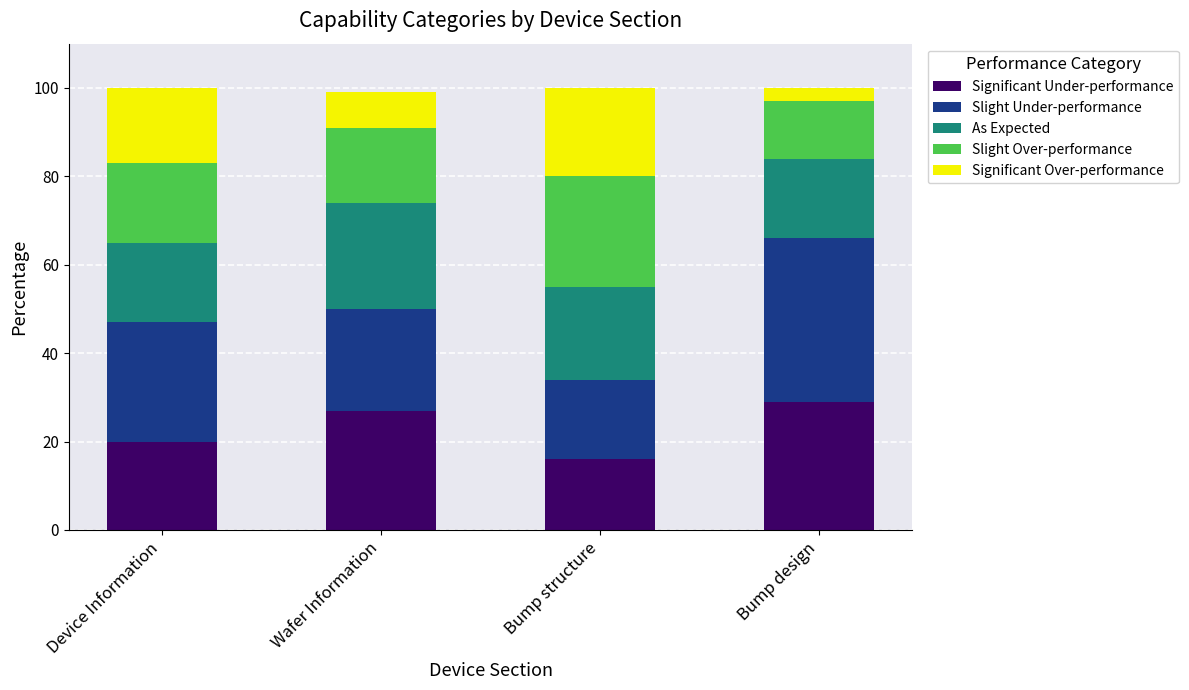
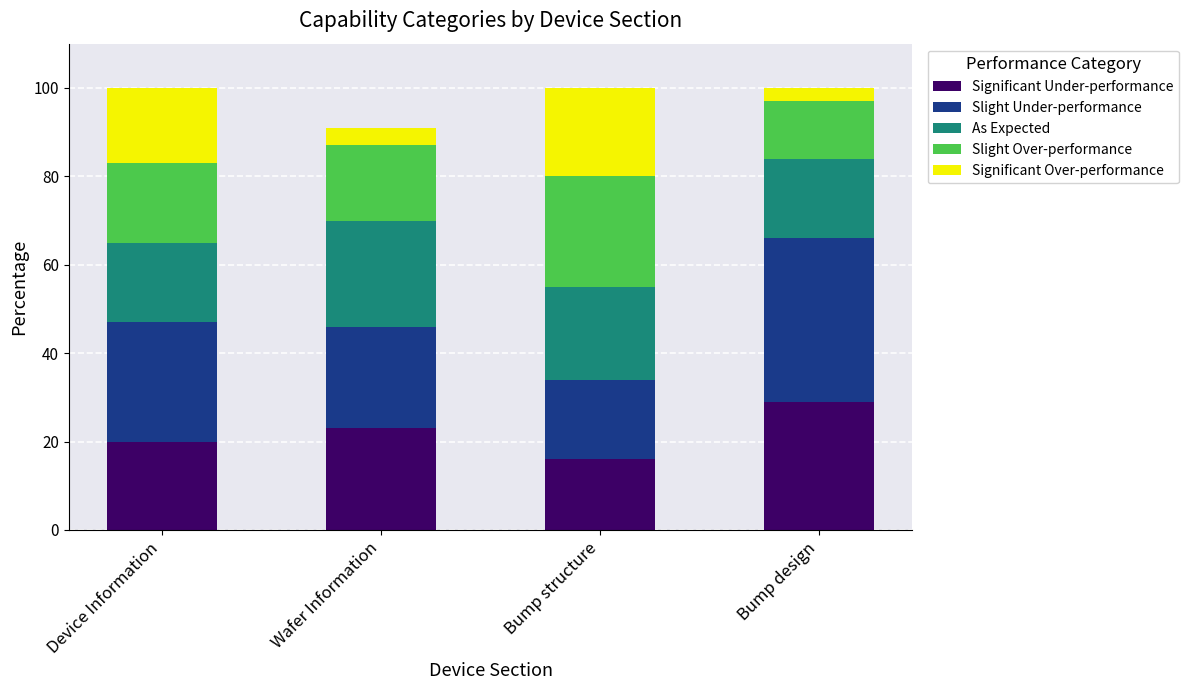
Significant Under-performance, Wafer Information: 27 -> 23
Significant Over-performance, Wafer Information: 8 -> 4
